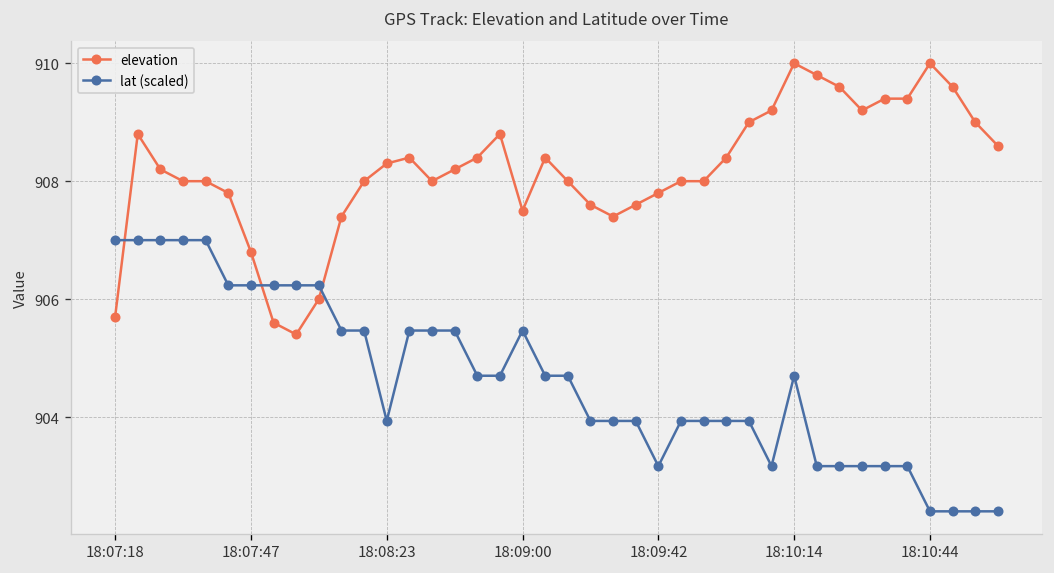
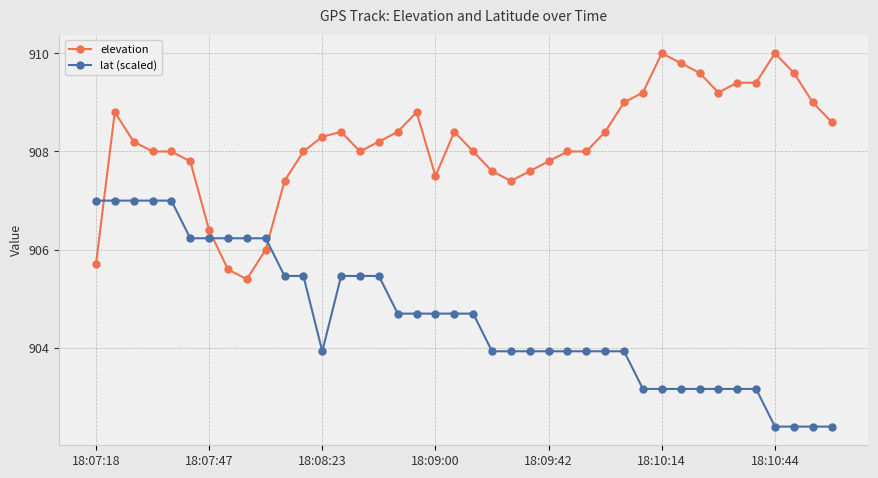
elevation, 18:07:47: 906.8 -> 906.4
lat (scaled), 18:09:00: 905.5 -> 904.7
lat (scaled), 18:09:42: 903.2 -> 903.9
lat (scaled), 18:10:14: 904.7 -> 903.2
